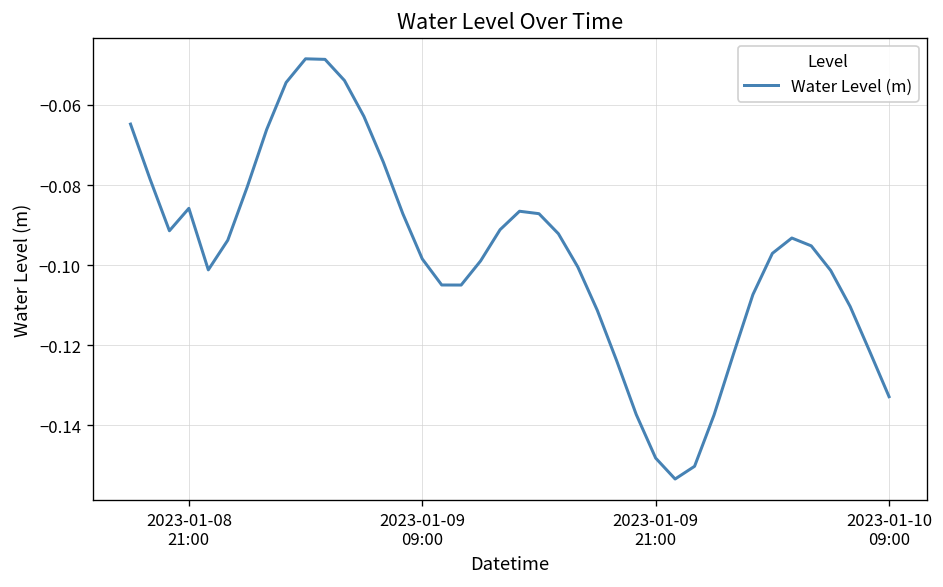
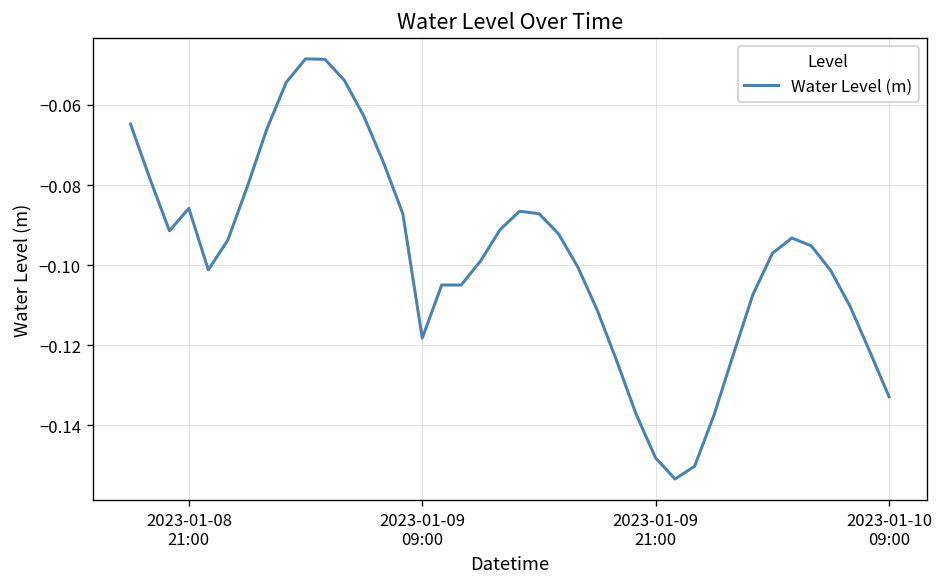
2023-01-09 09:00: -0.098 -> -0.118
